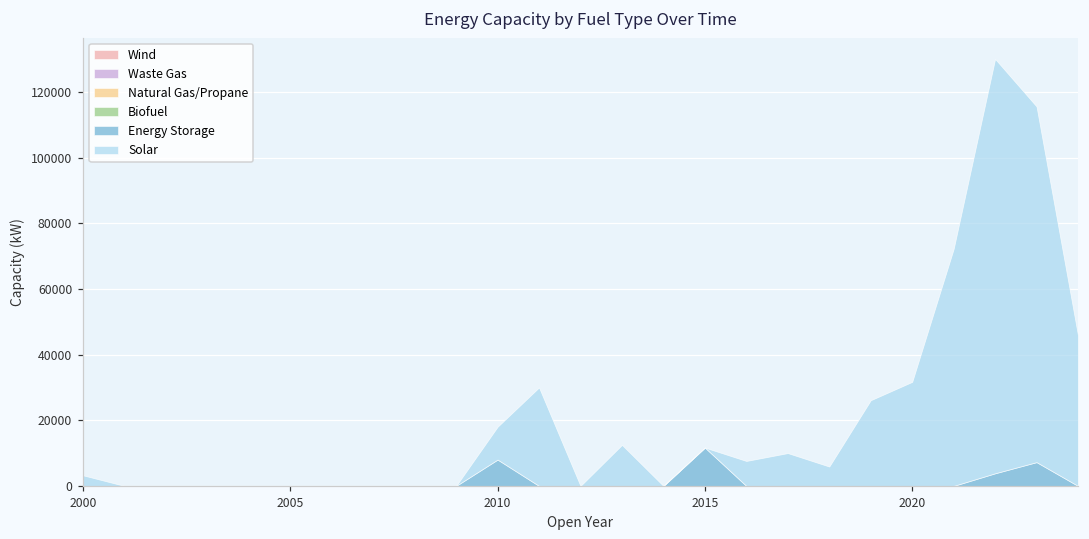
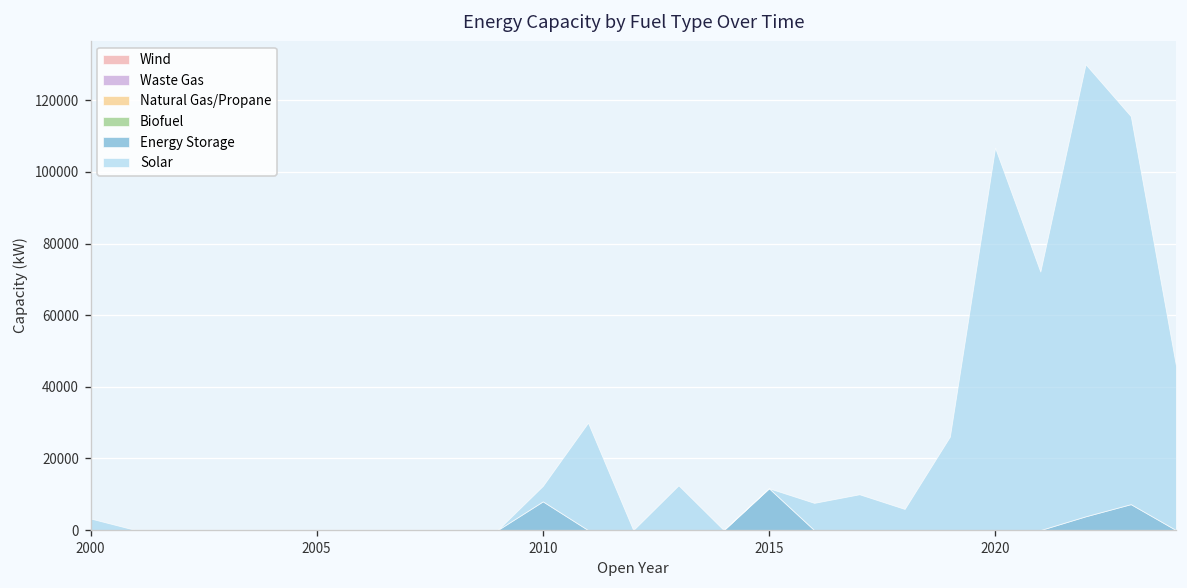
Solar, 2010: 10000 -> 4000
Solar, 2020: 32000 -> 107000
